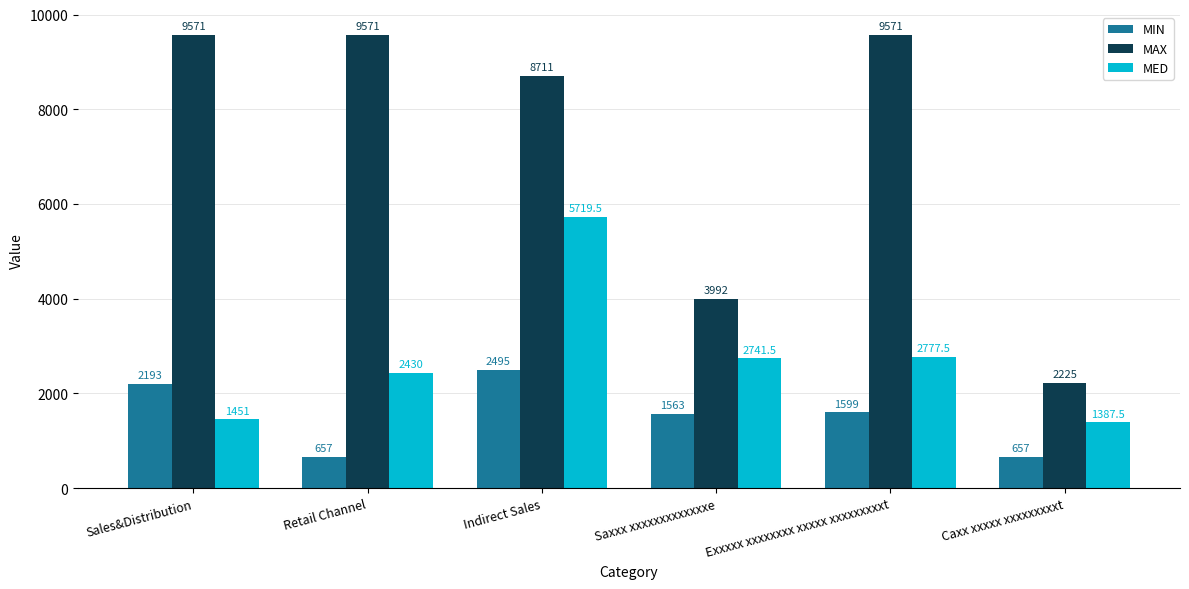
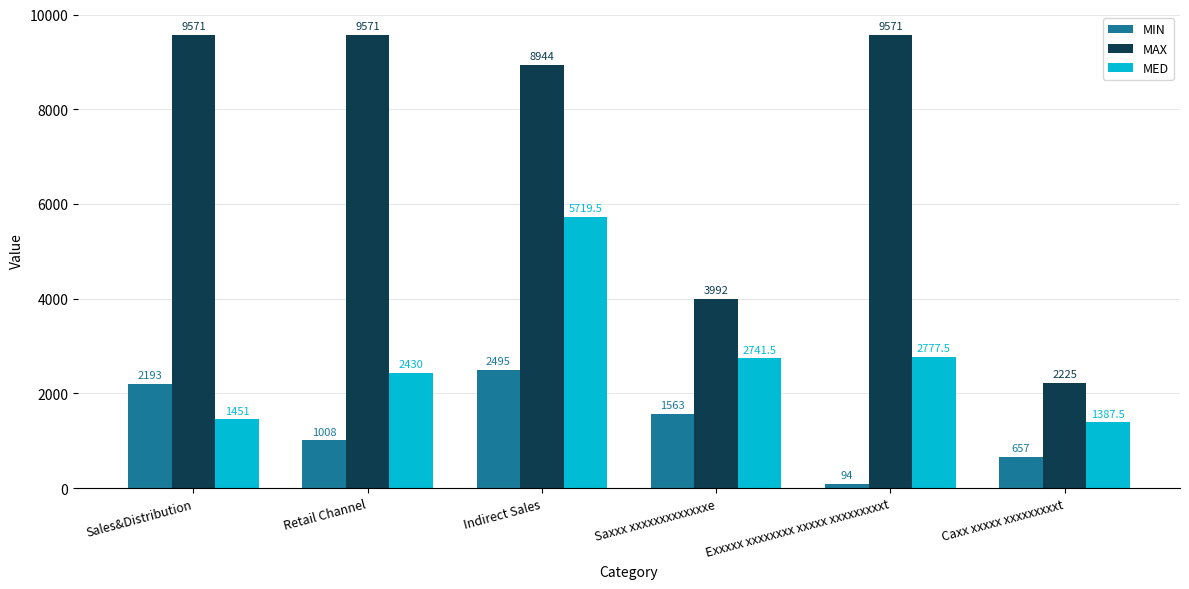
MIN, Retail Channel: 657 -> 1008
MAX, Indirect Sales: 8711 -> 8944
MIN, Exxxxx xxxxxxxx xxxxx xxxxxxxxxt: 1599 -> 94
